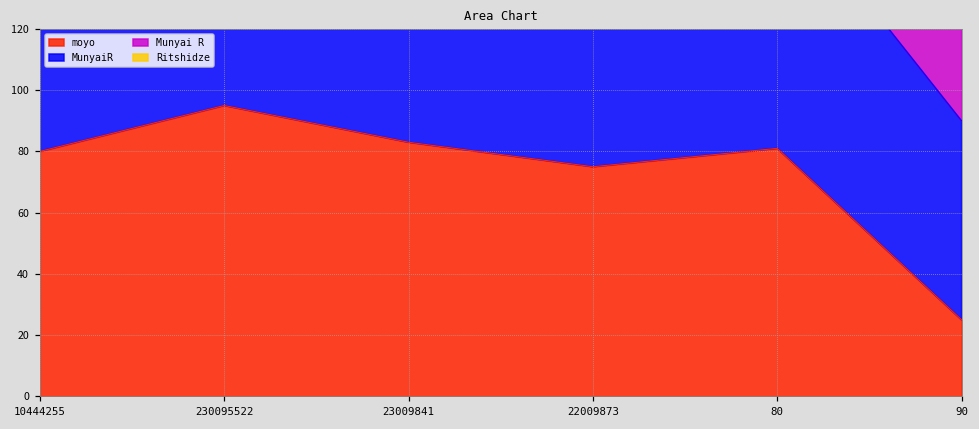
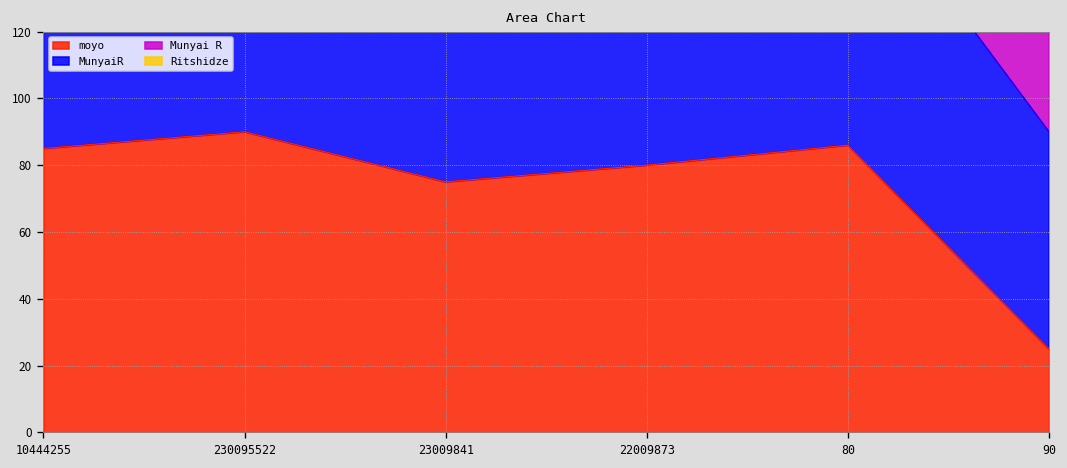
moyo, 10444255: 80 -> 85
moyo, 230095522: 95 -> 90
moyo, 23009841: 83 -> 75
moyo, 22009873: 75 -> 80
moyo, 80: 81 -> 86
